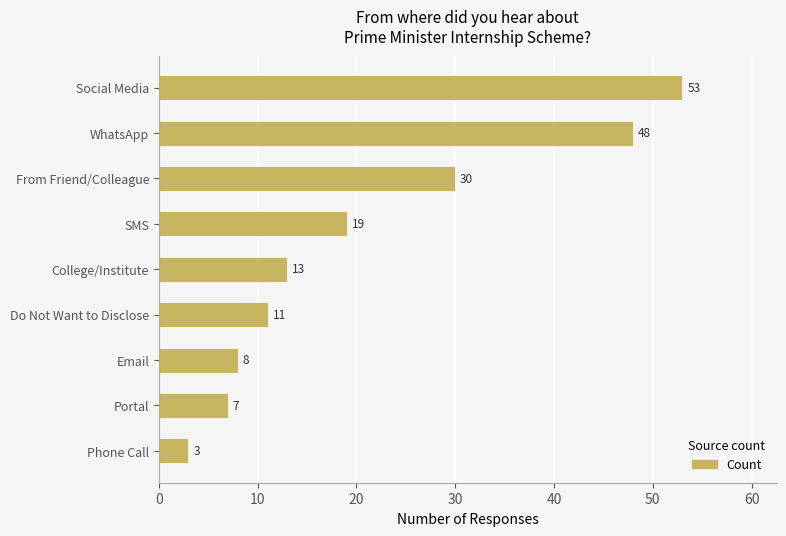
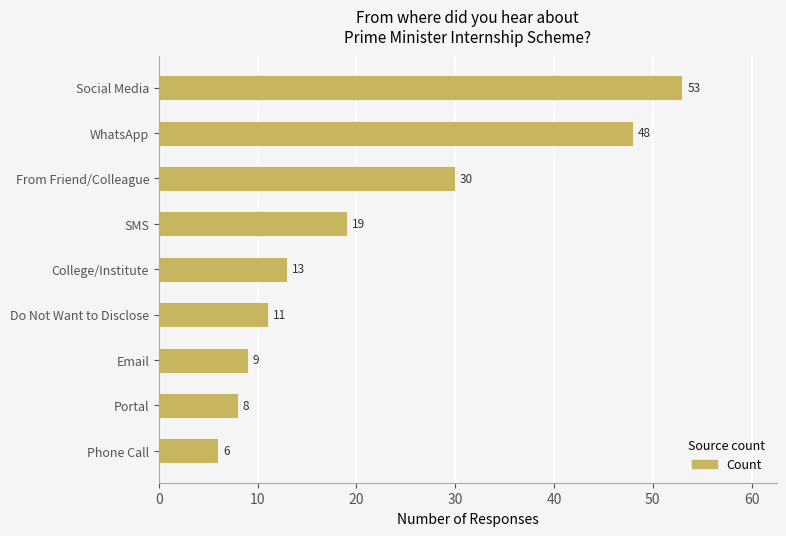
Email: 8 -> 9
Portal: 7 -> 8
Phone Call: 3 -> 6
